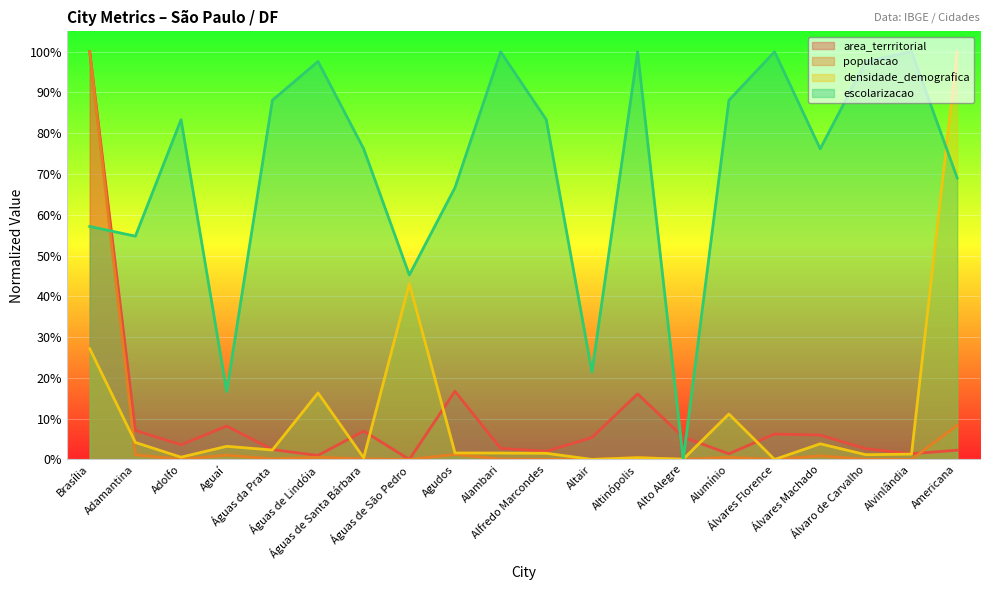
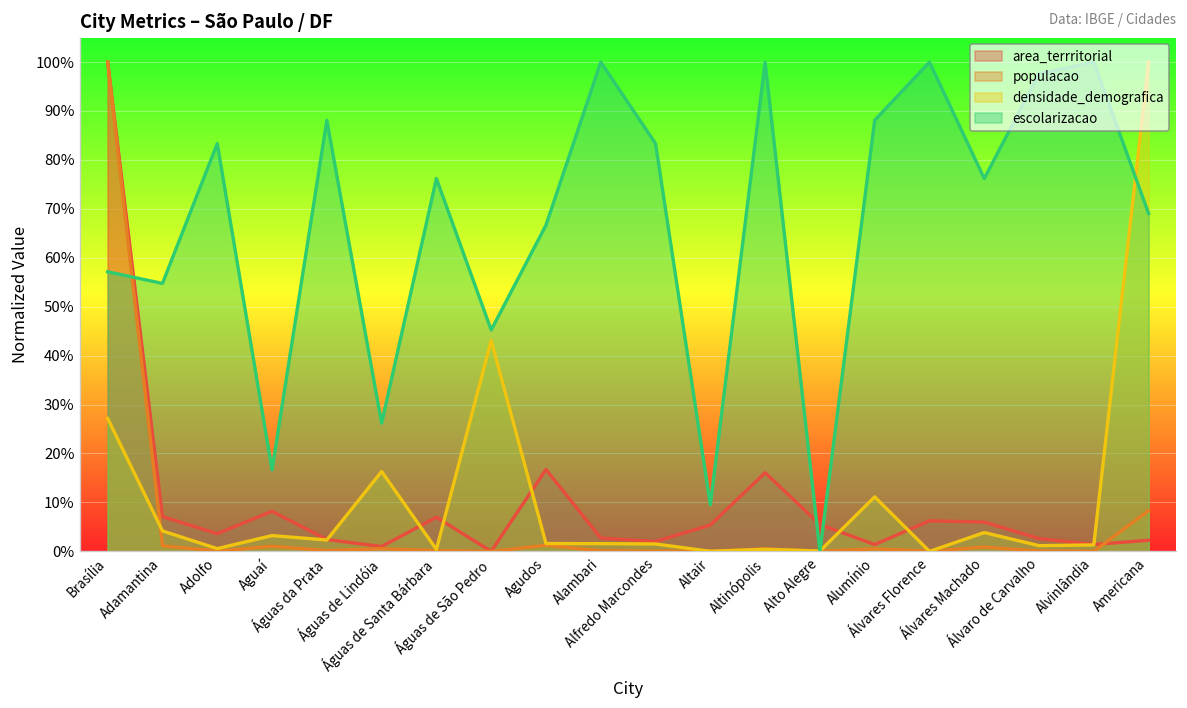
escolarizacao, Águas de Lindóia: 98% -> 26%
escolarizacao, Altair: 21% -> 10%
